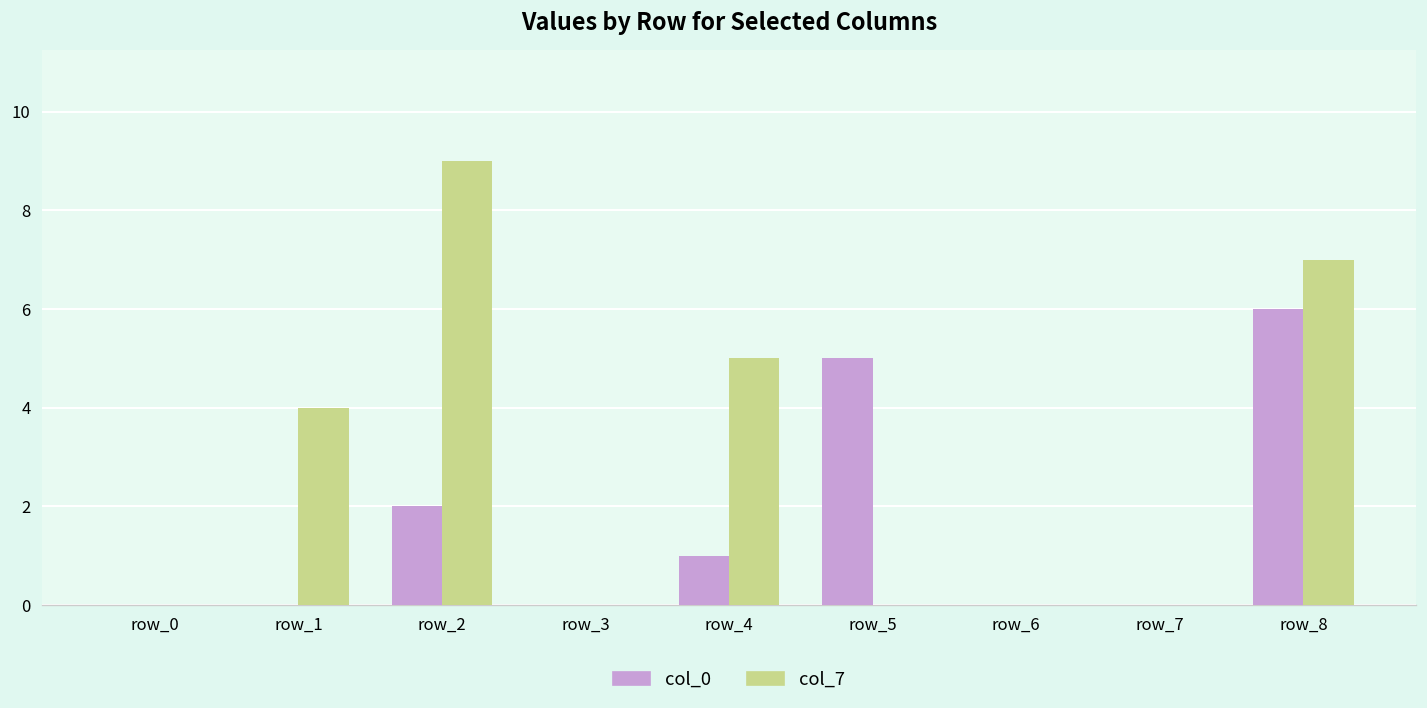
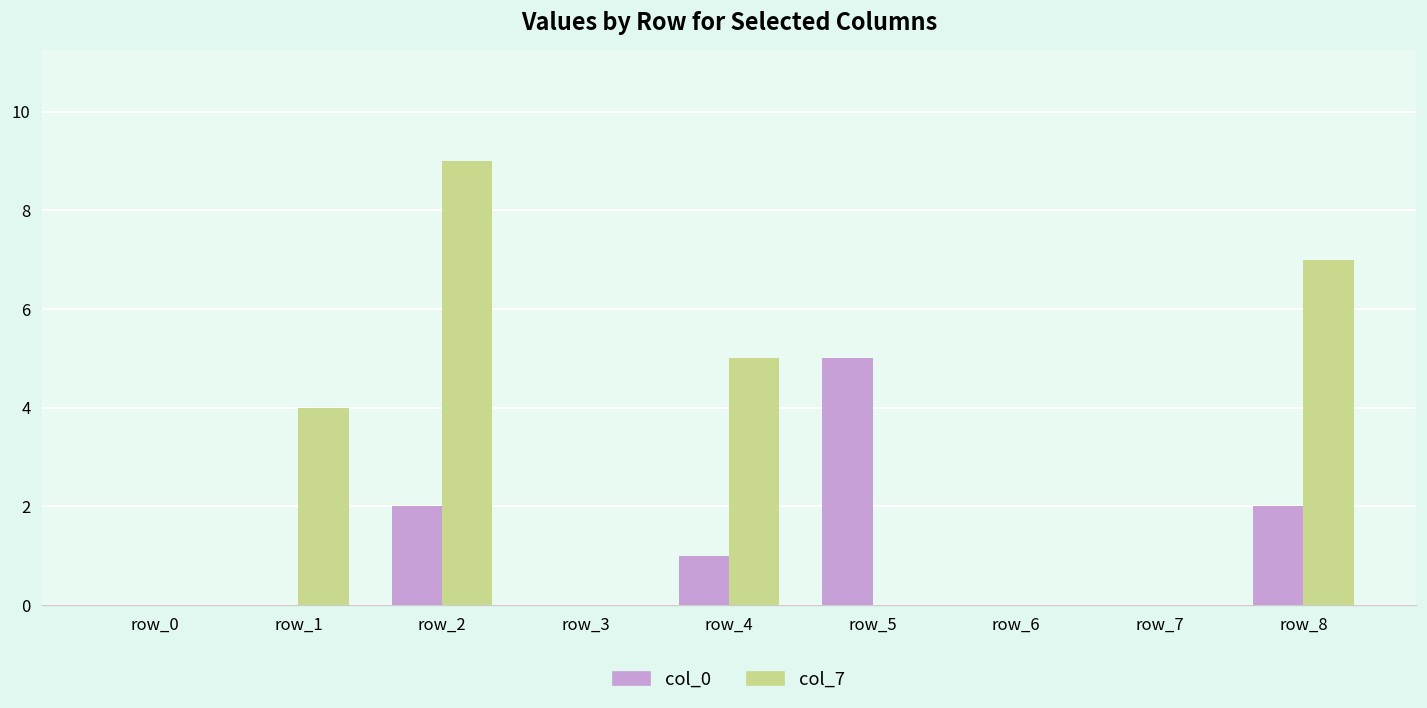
col_0, row_8: 6 -> 2
